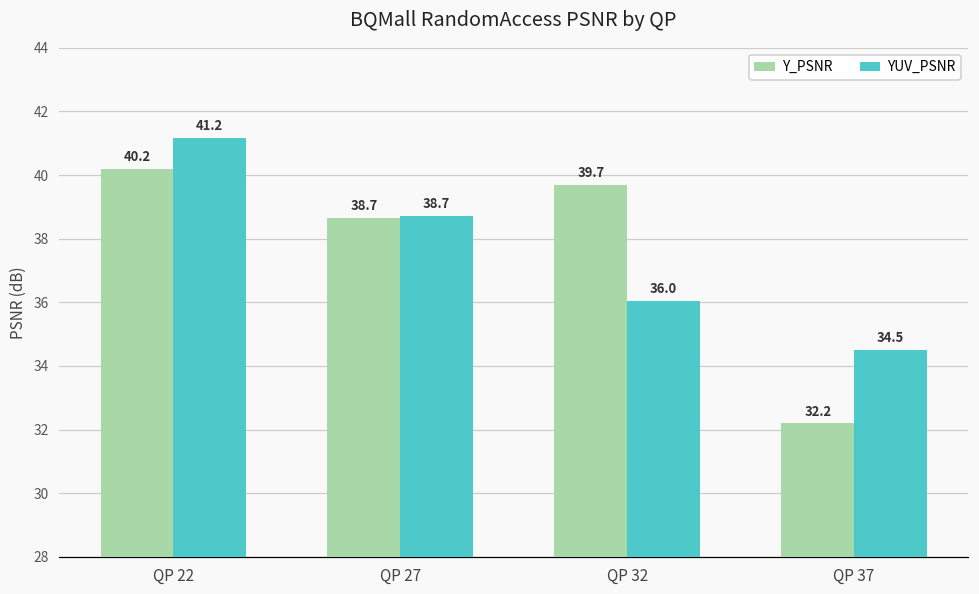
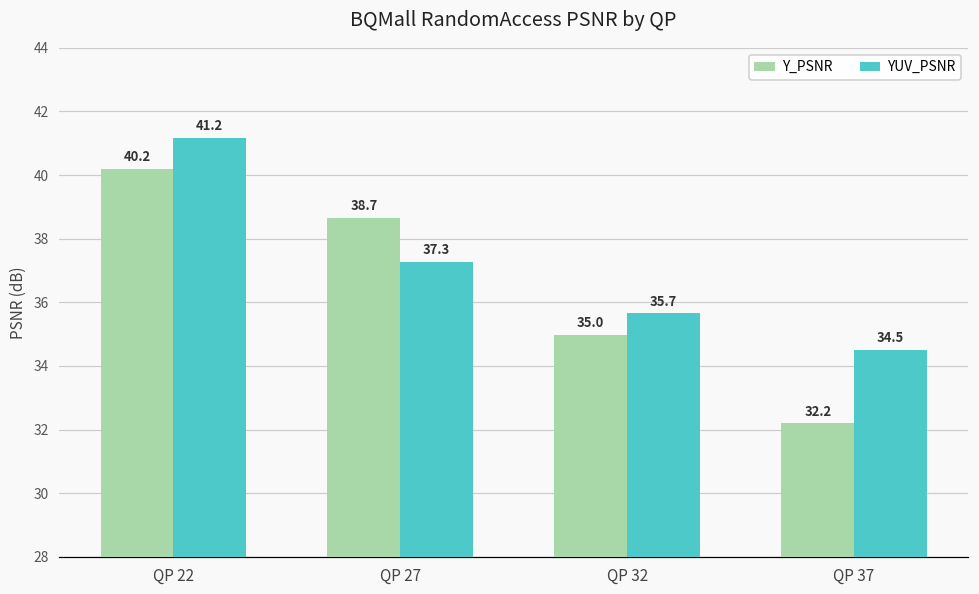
YUV_PSNR, QP 27: 38.7 -> 37.3
Y_PSNR, QP 32: 39.7 -> 35.0
YUV_PSNR, QP 32: 36.0 -> 35.7
